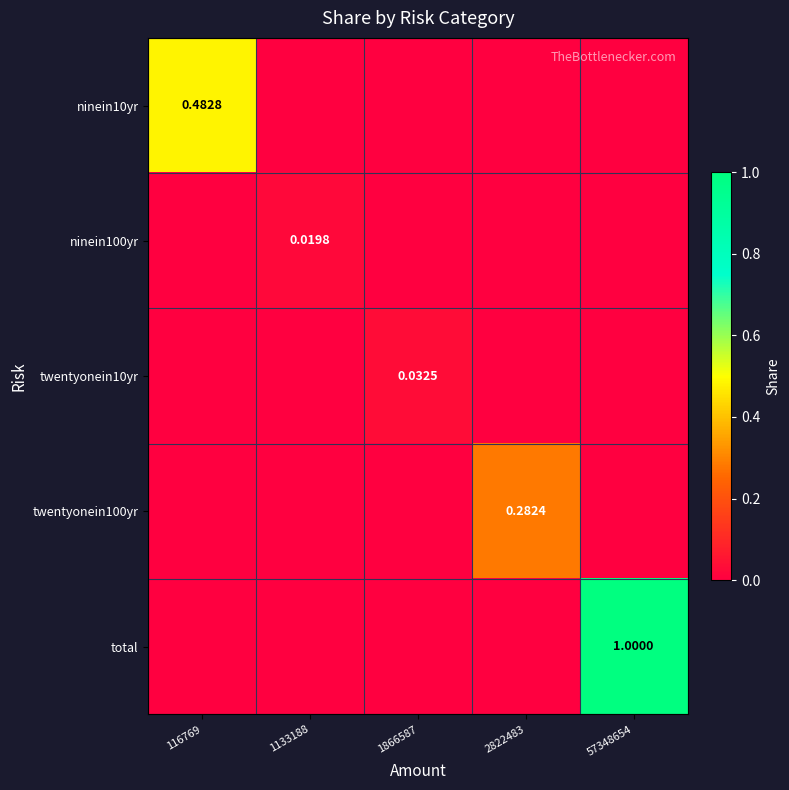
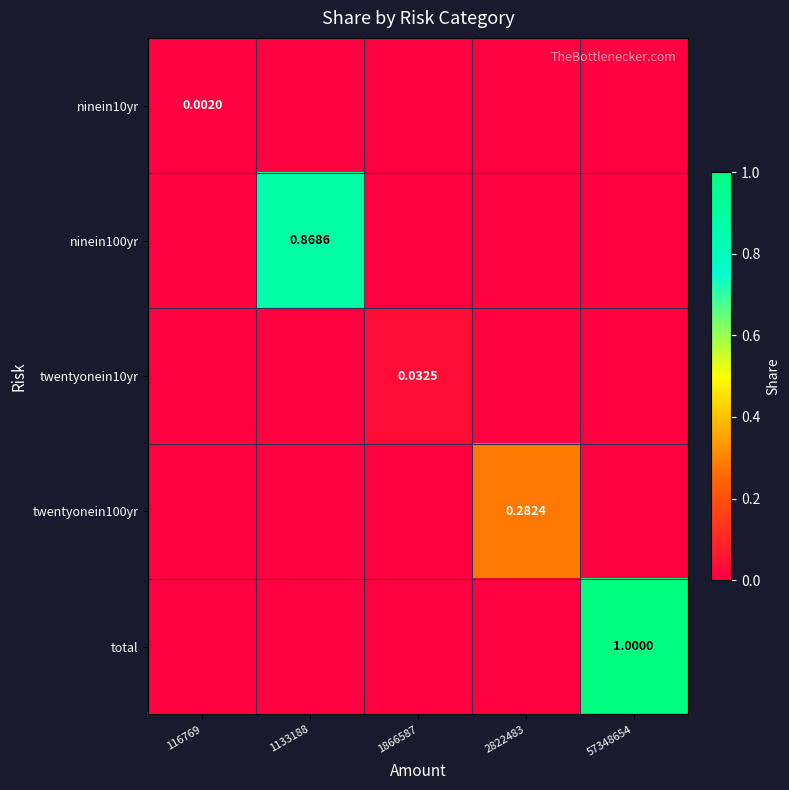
ninein10yr, 116769: 0.4828 -> 0.0020
ninein100yr, 1133188: 0.0198 -> 0.8686
